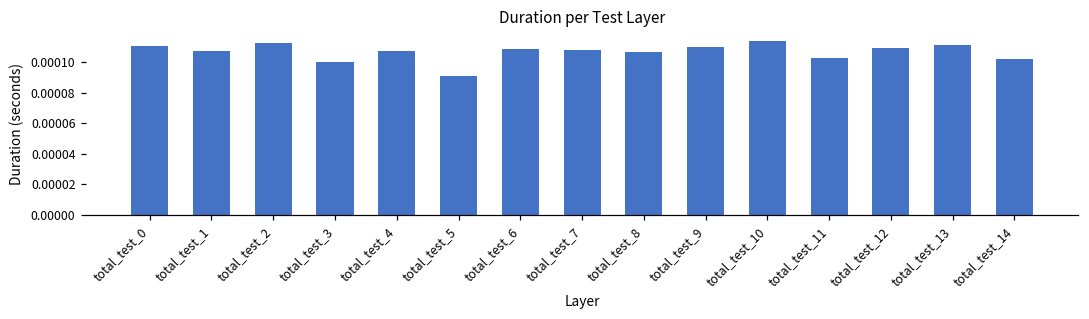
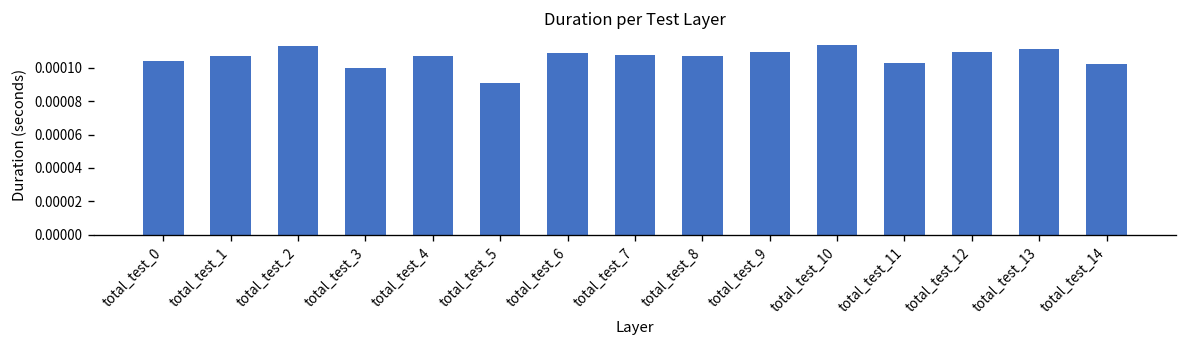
total_test_0: 0.000111 -> 0.000104
